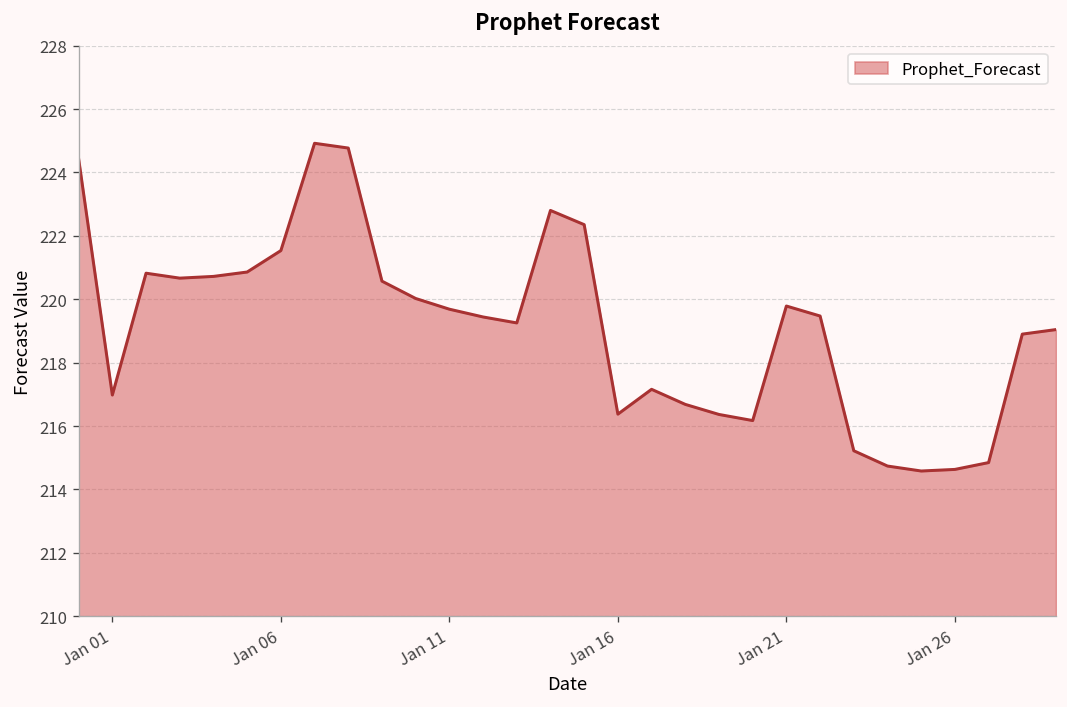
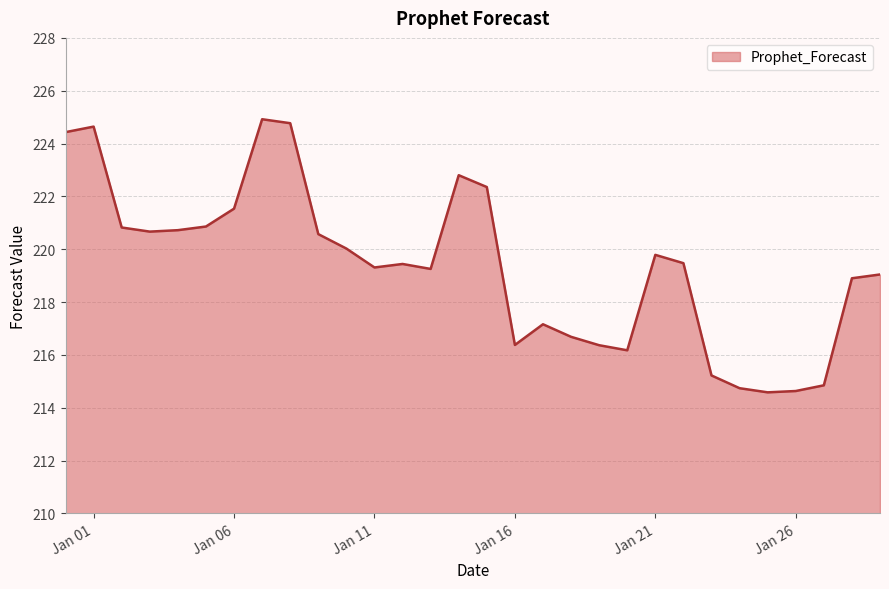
Jan 01: 217.0 -> 224.6
Jan 11: 219.7 -> 219.3
